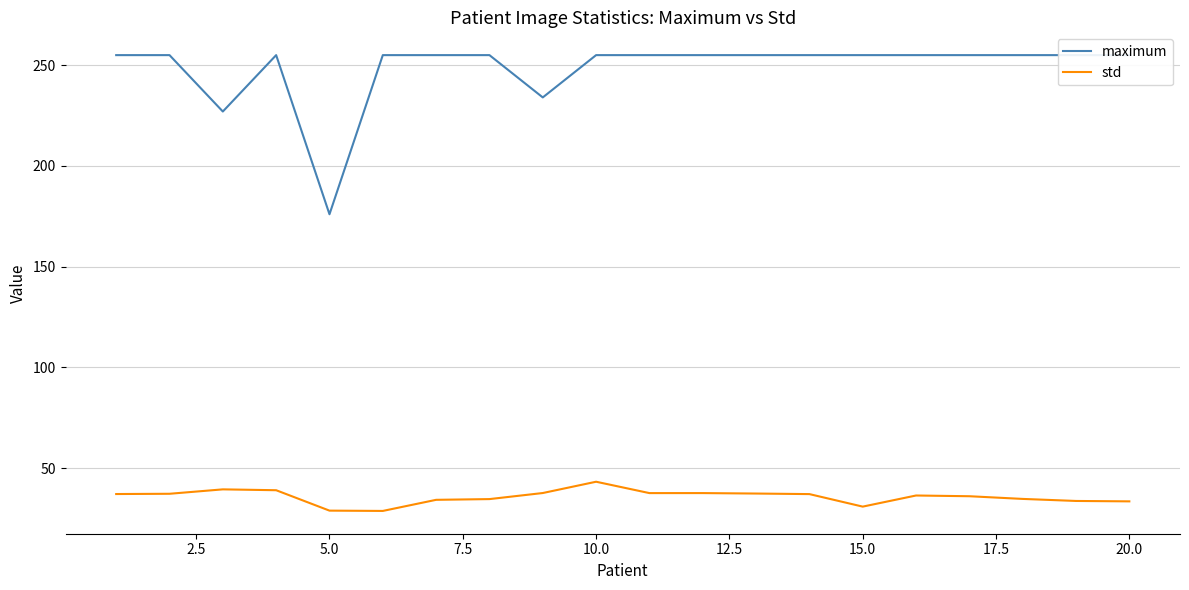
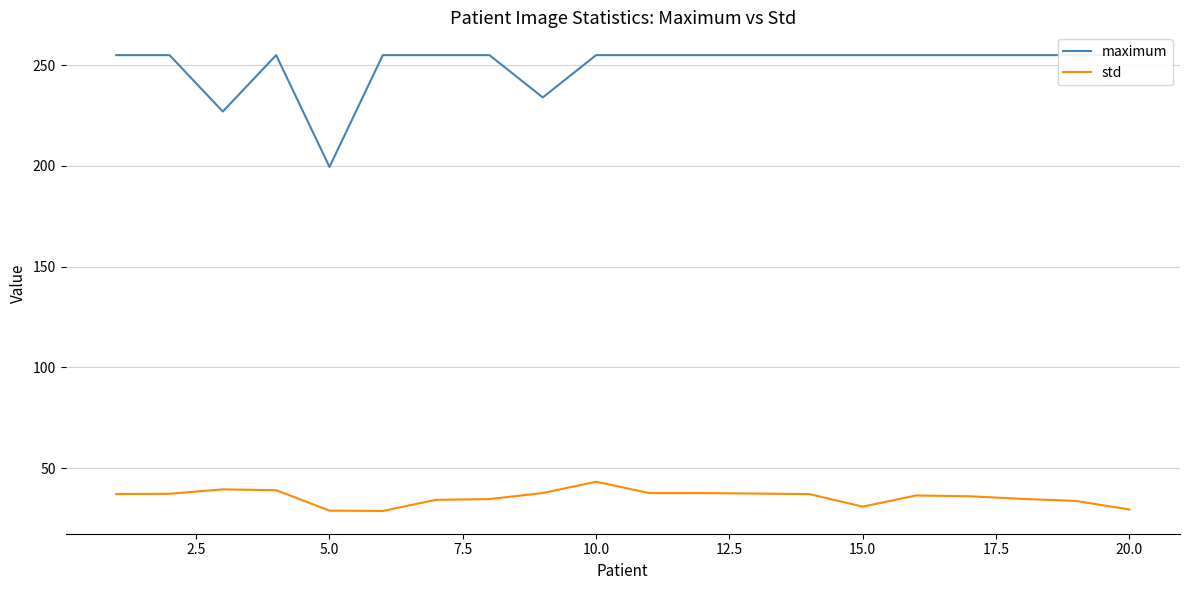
maximum, 5.0: 176 -> 200
std, 20.0: 33 -> 29
